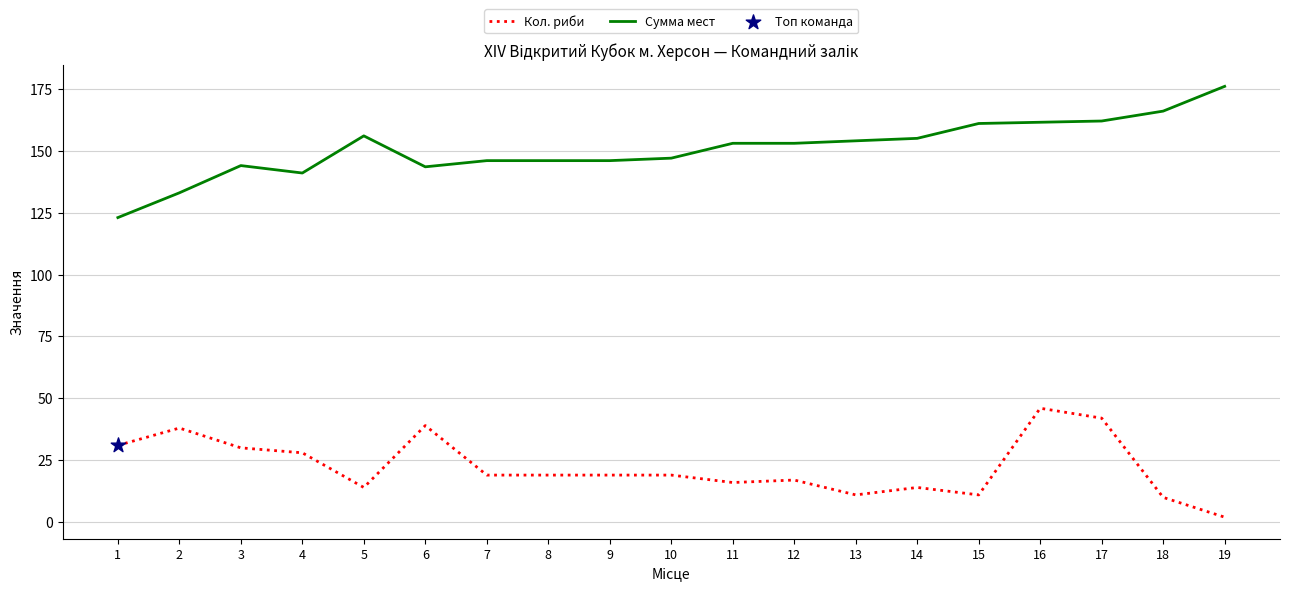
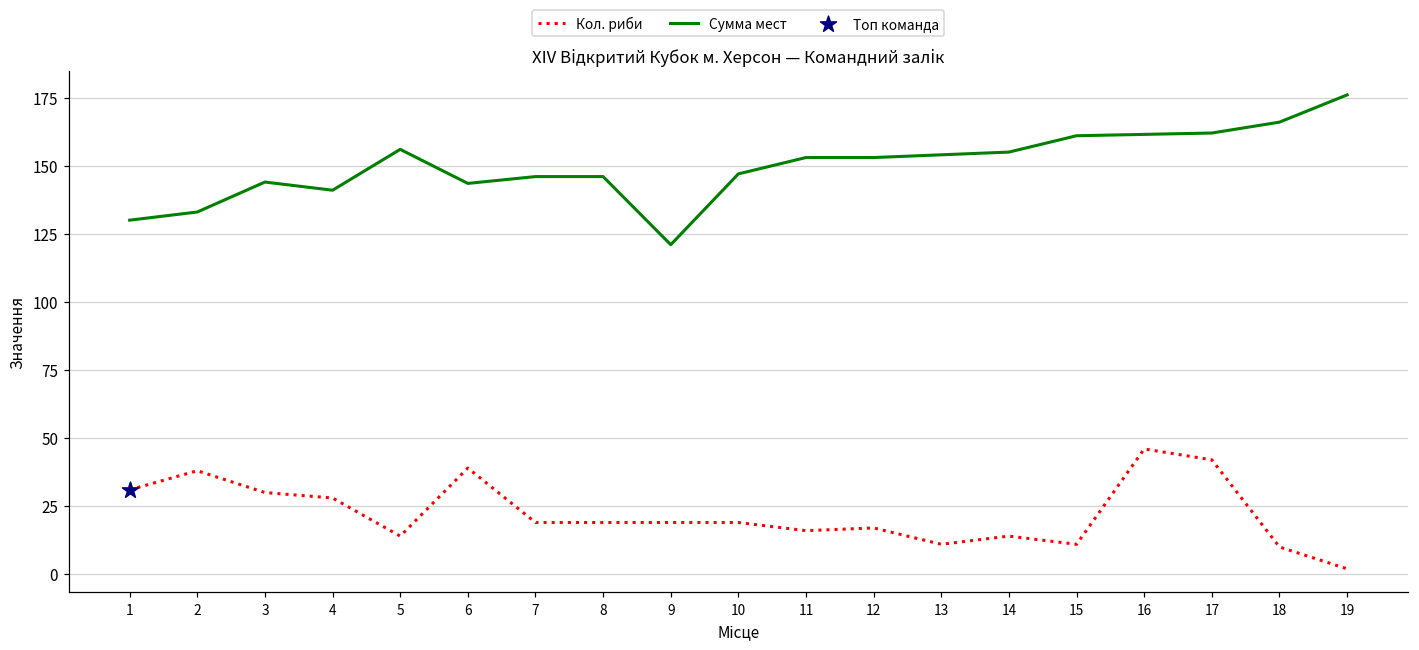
Сумма мест, 1: 123 -> 130
Сумма мест, 9: 146 -> 121
